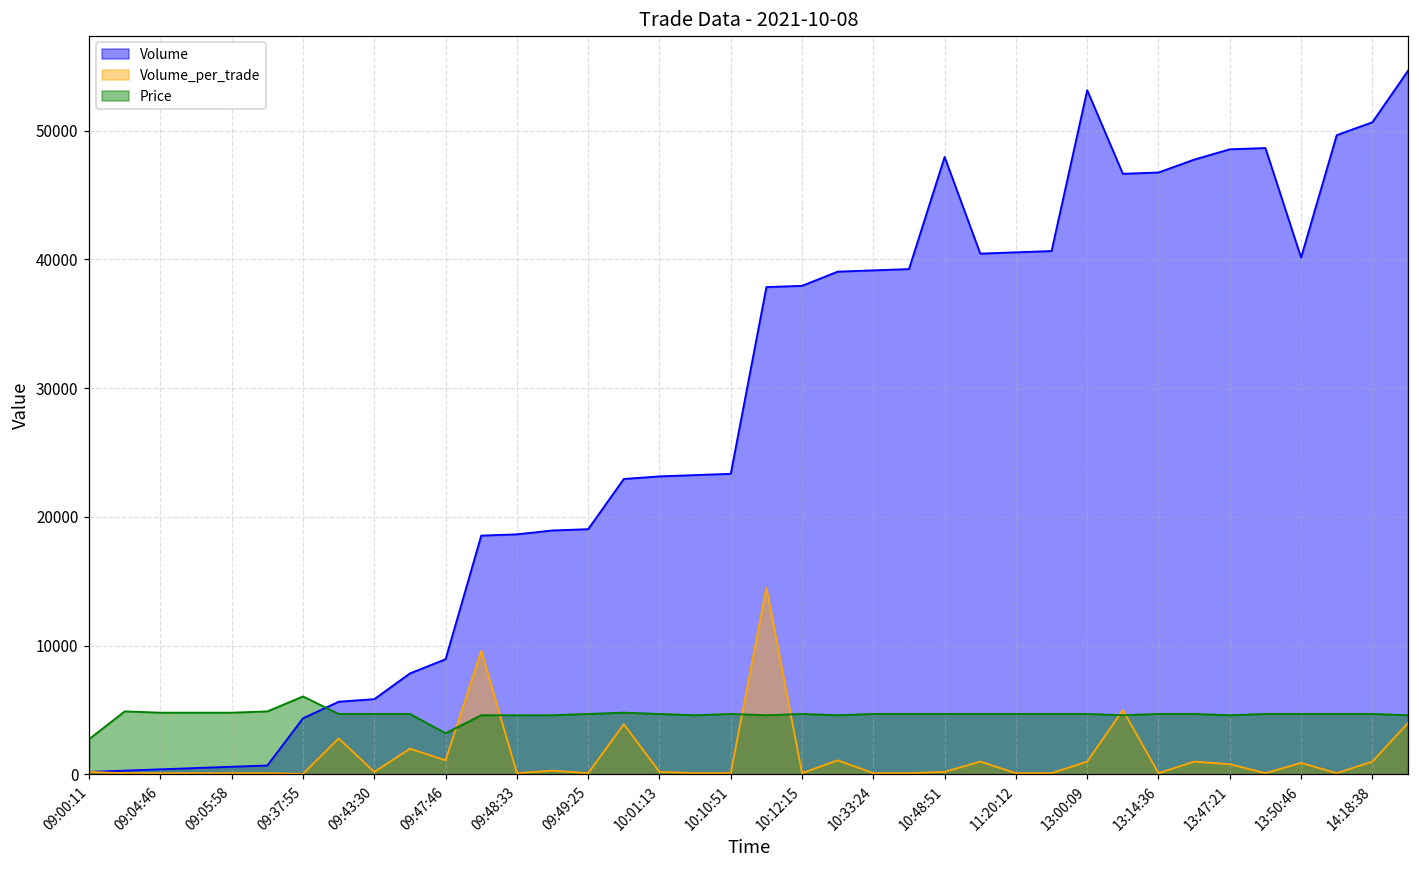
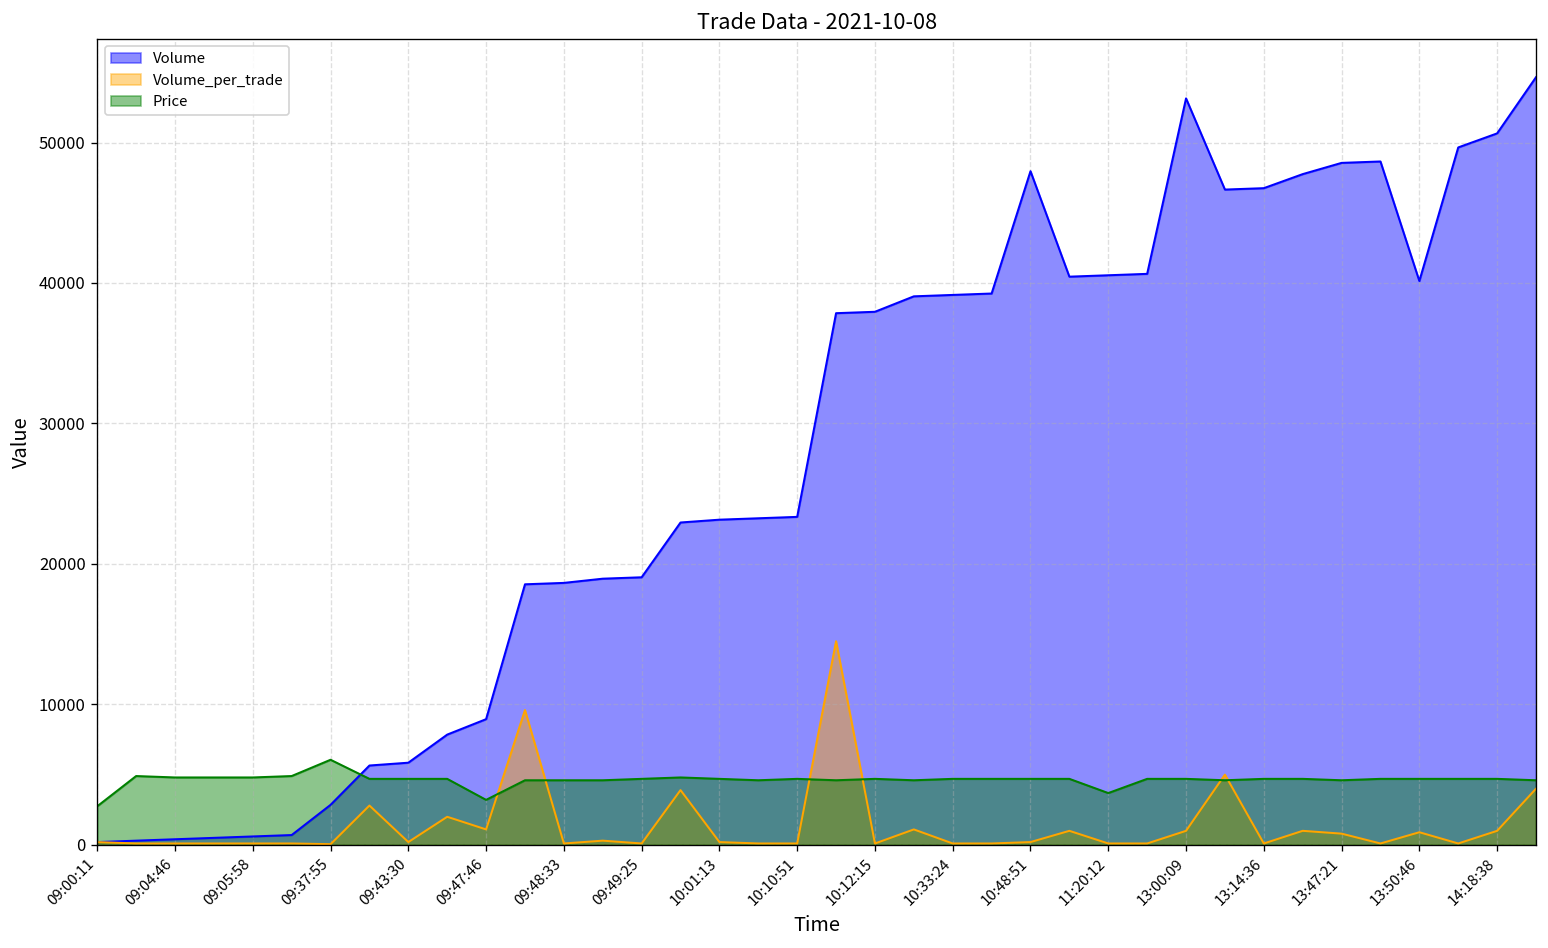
Volume, 09:37:55: 4400 -> 2900
Price, 11:20:12: 4700 -> 3700
